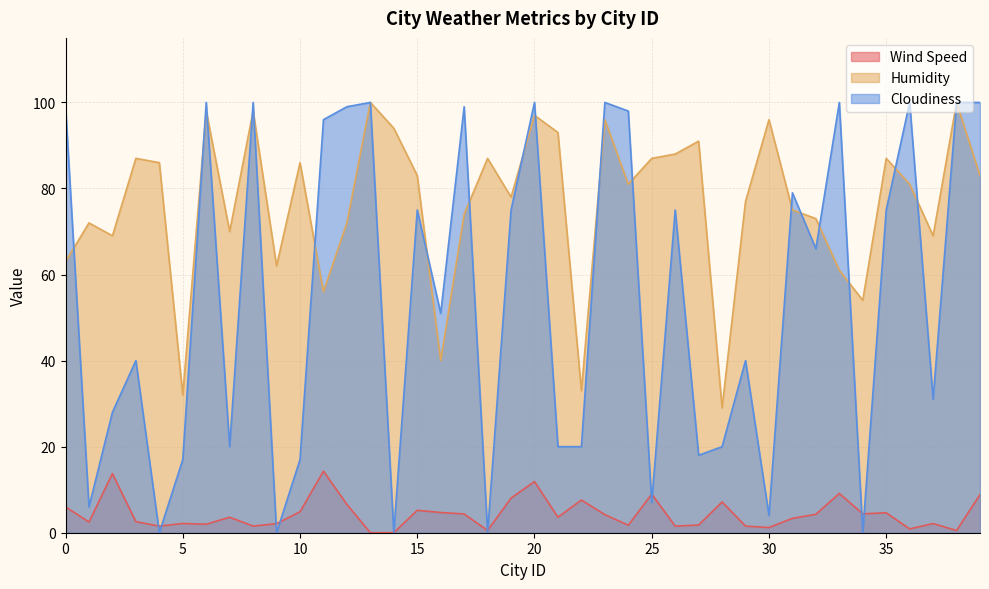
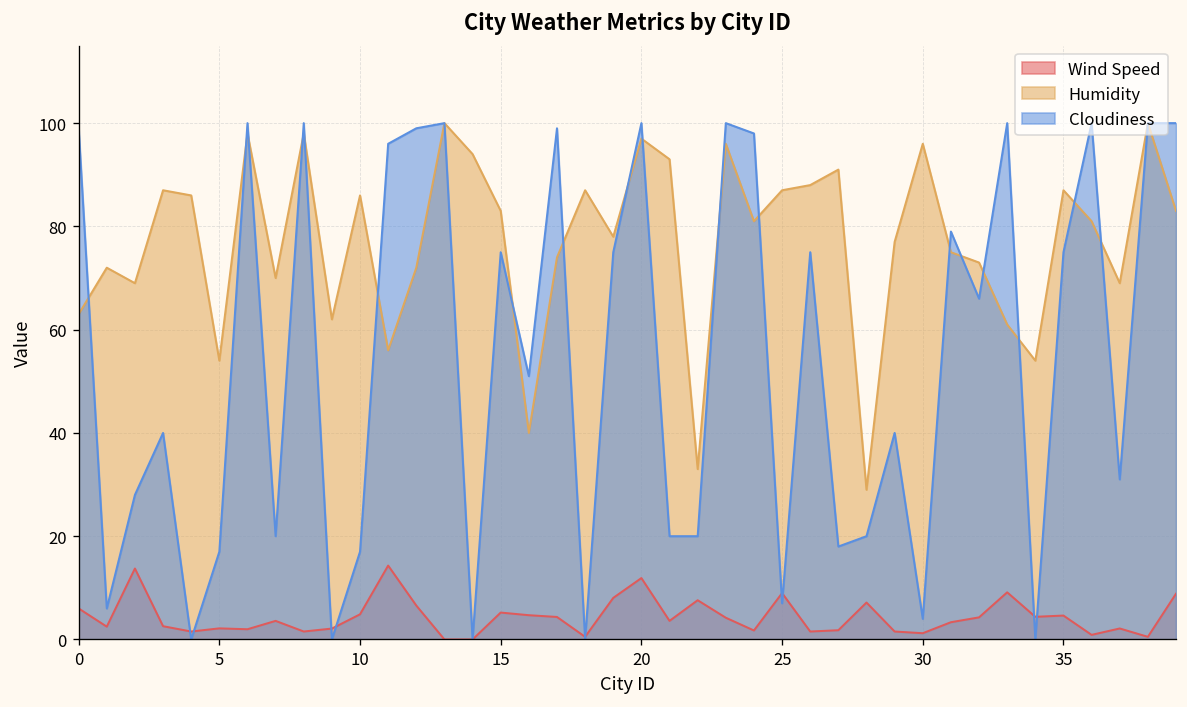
Humidity, 5: 32 -> 54
